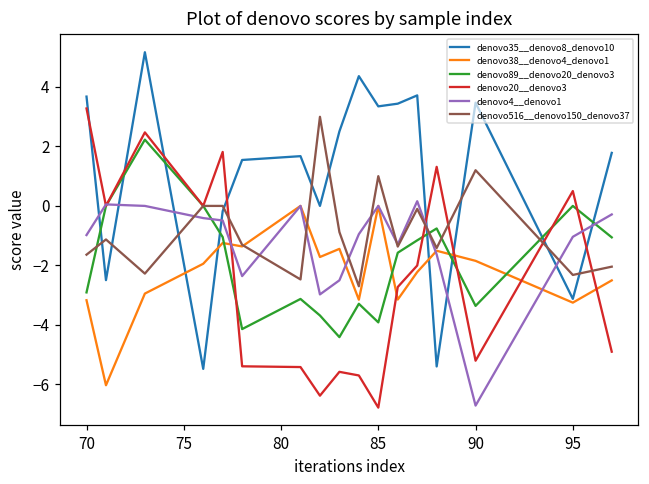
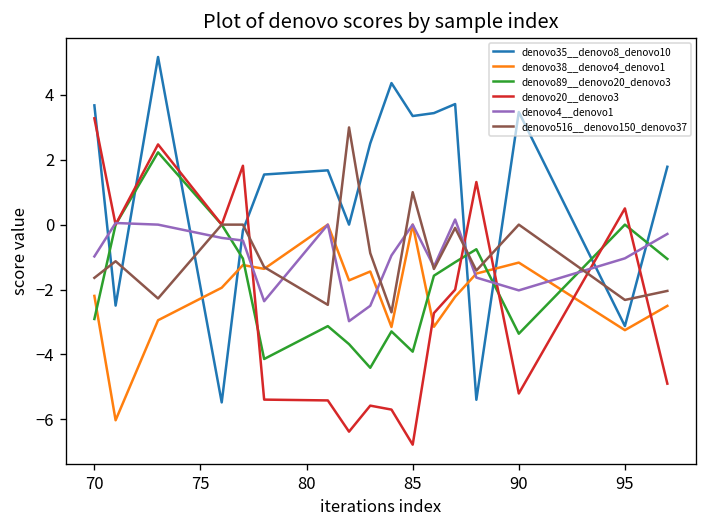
denovo38__denovo4_denovo1, 70: -3.2 -> -2.2
denovo38__denovo4_denovo1, 90: -1.8 -> -1.2
denovo4__denovo1, 90: -6.7 -> -2.0
denovo516__denovo150_denovo37, 90: 1.2 -> 0.0
